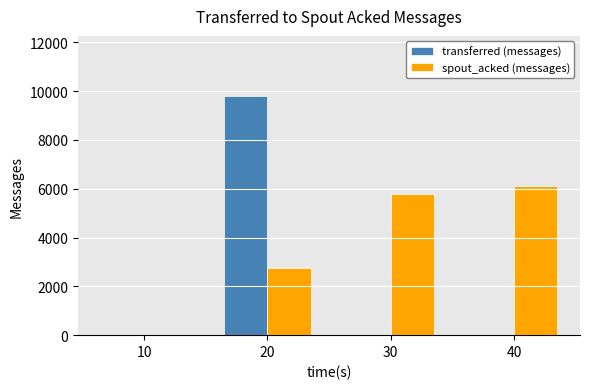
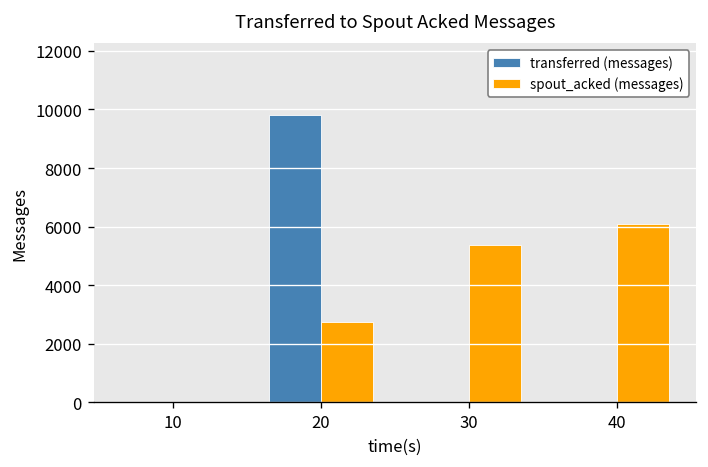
spout_acked (messages), 30: 5800 -> 5400
